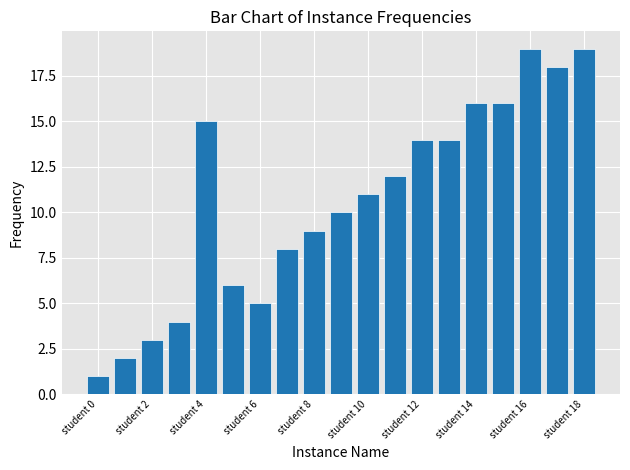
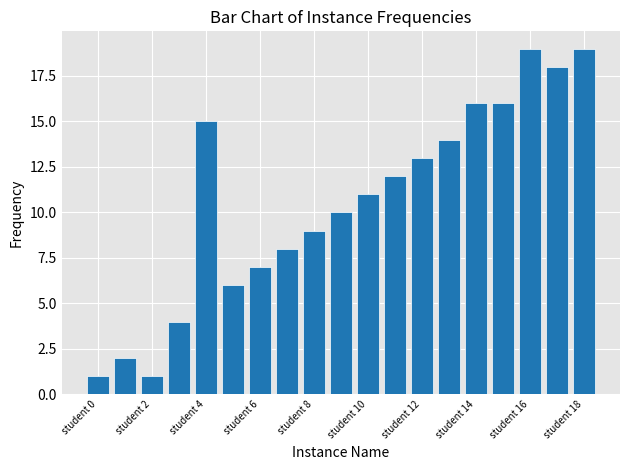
student 2: 3 -> 1
student 6: 5 -> 7
student 12: 14 -> 13
